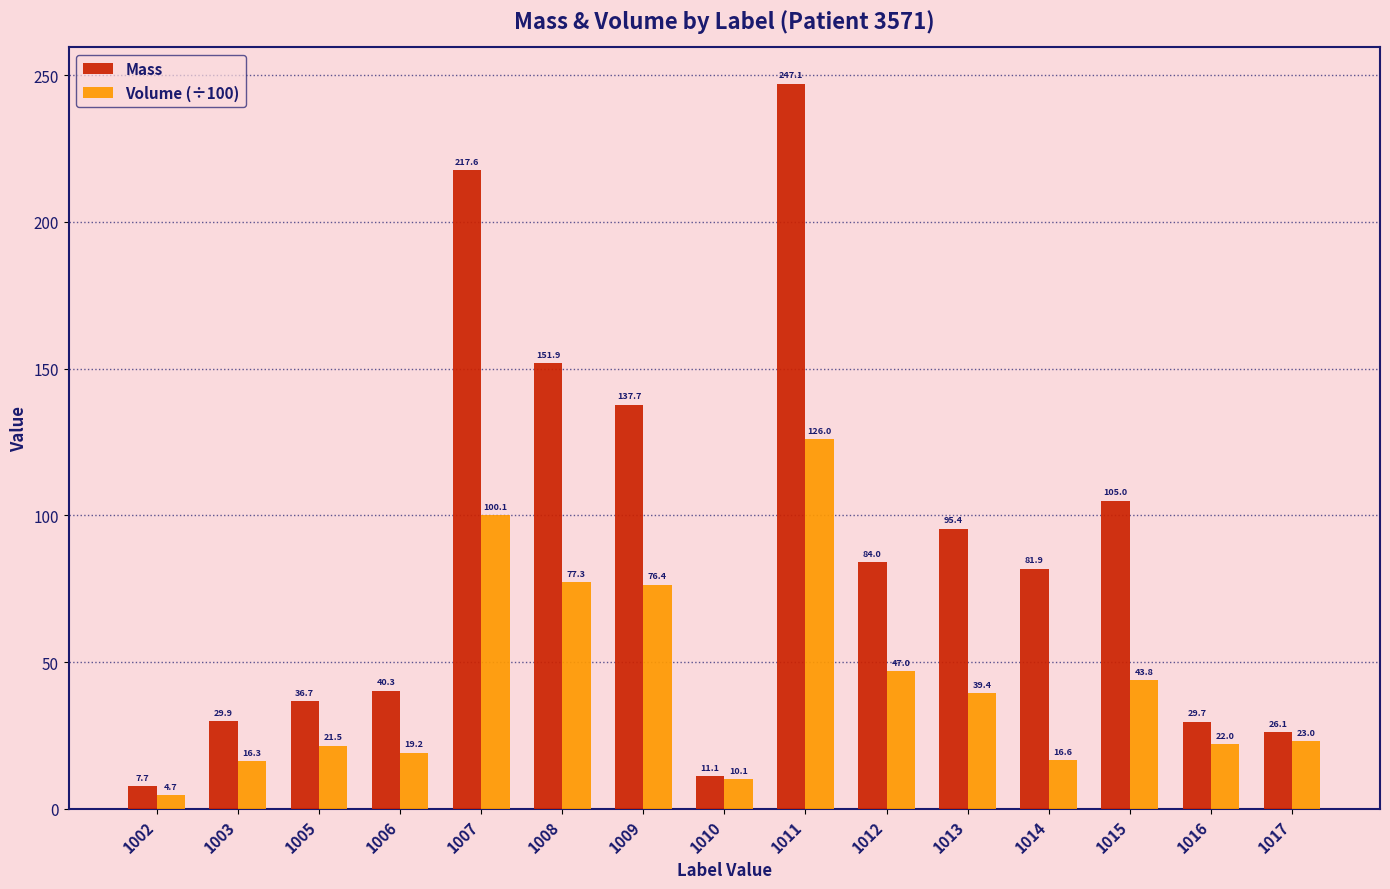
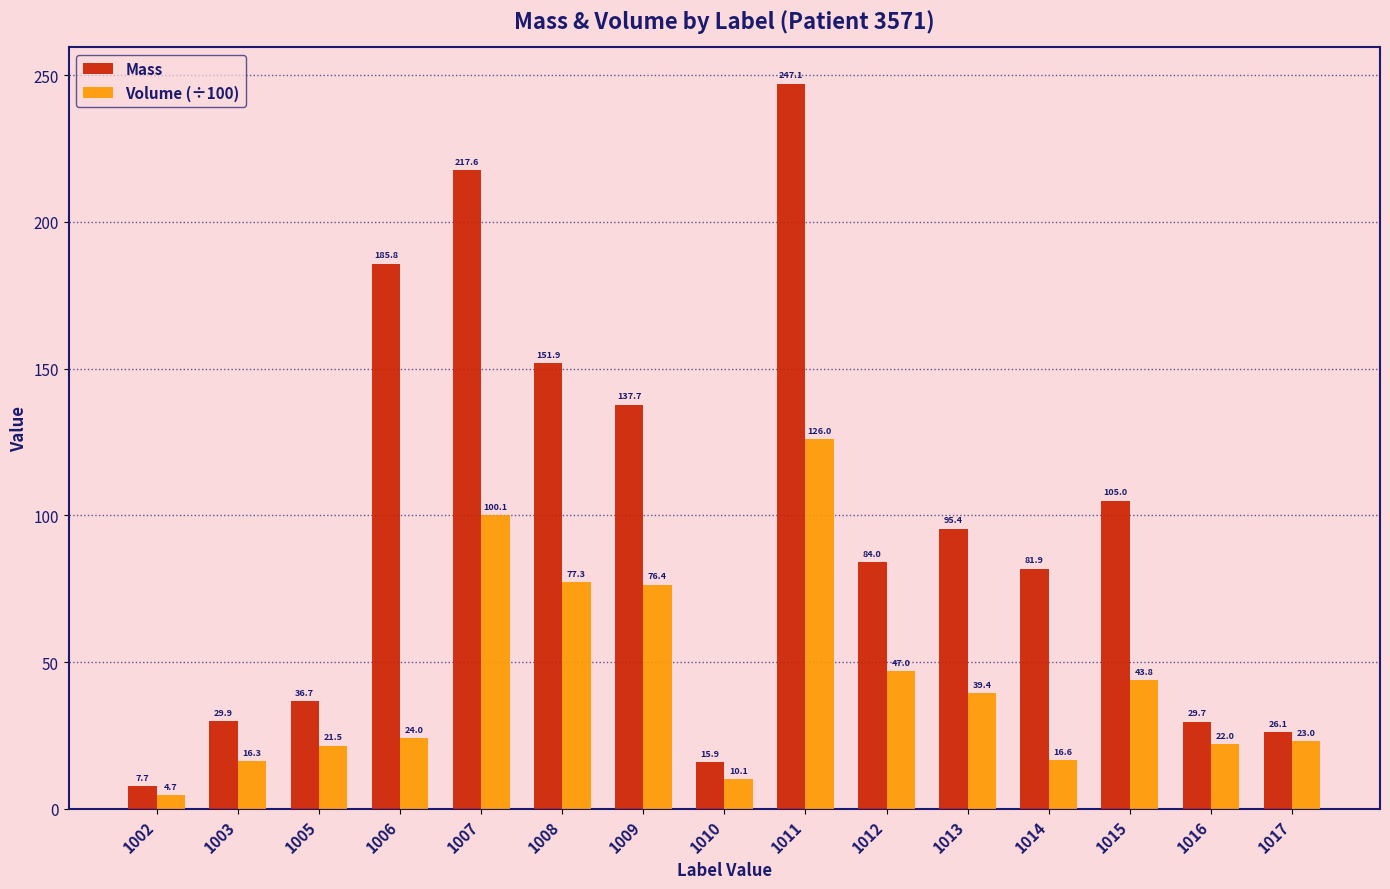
Mass, 1006: 40.3 -> 185.8
Volume (÷100), 1006: 19.2 -> 24.0
Mass, 1010: 11.1 -> 15.9
